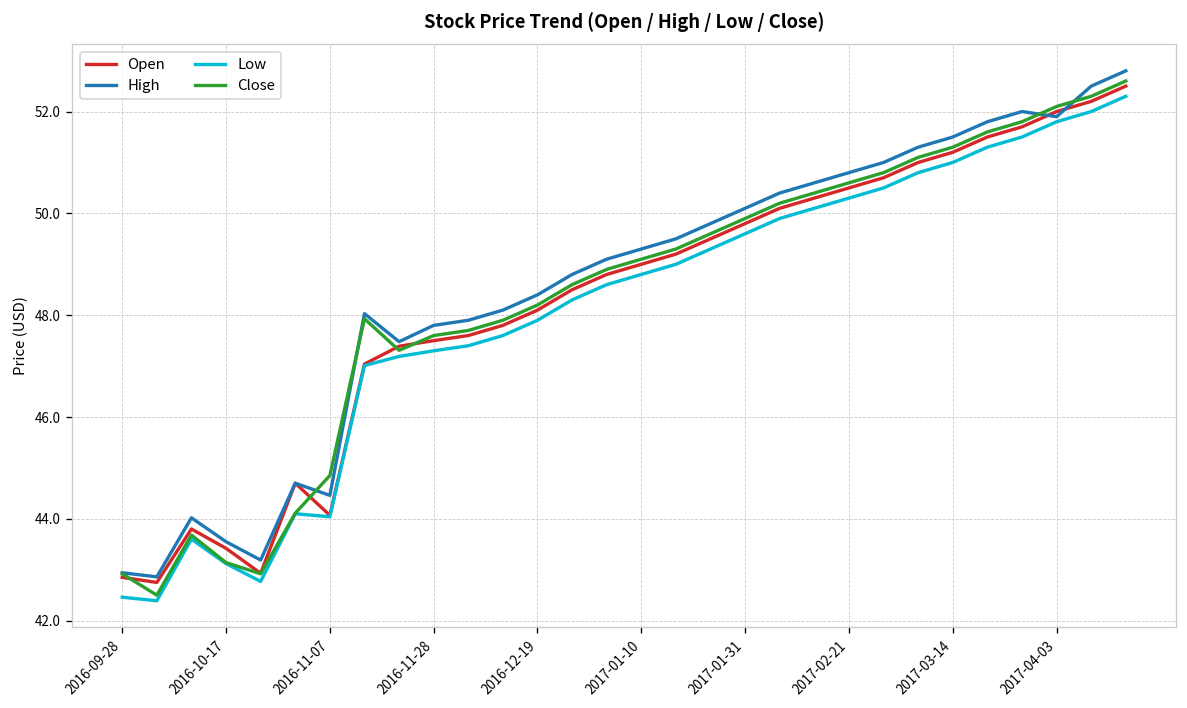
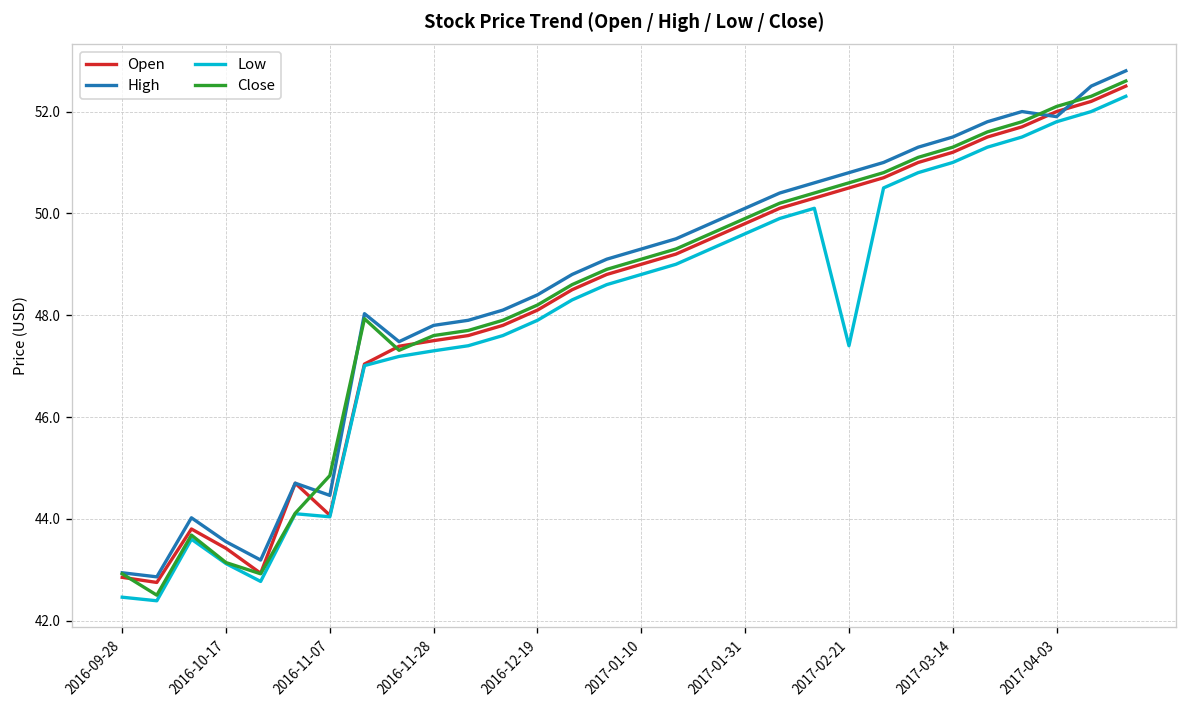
Low, 2017-02-21: 50.3 -> 47.4
